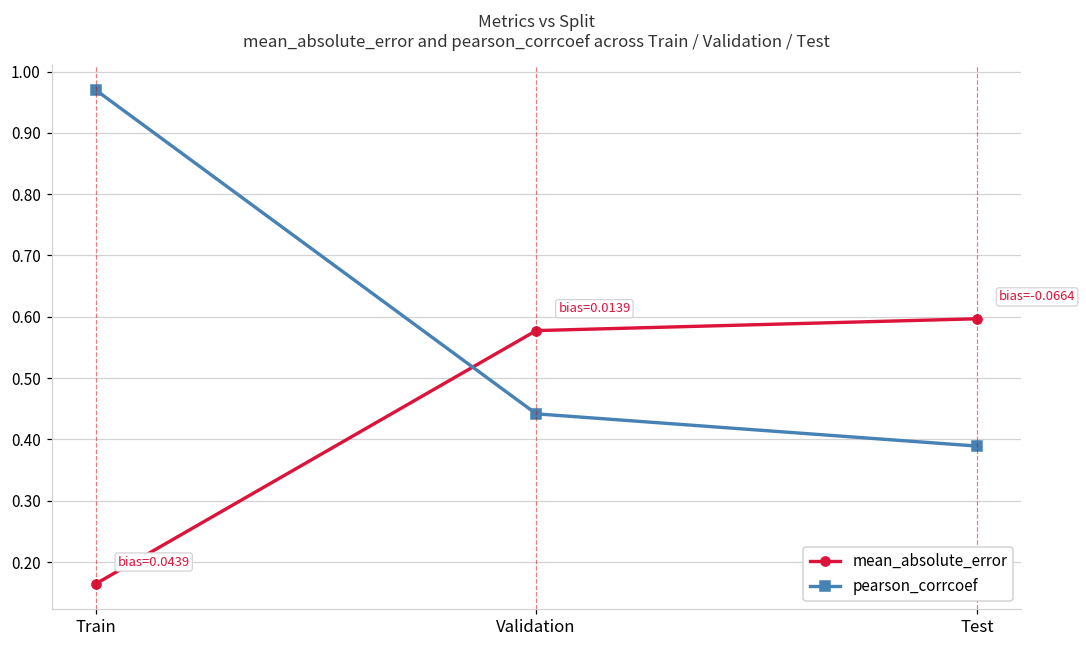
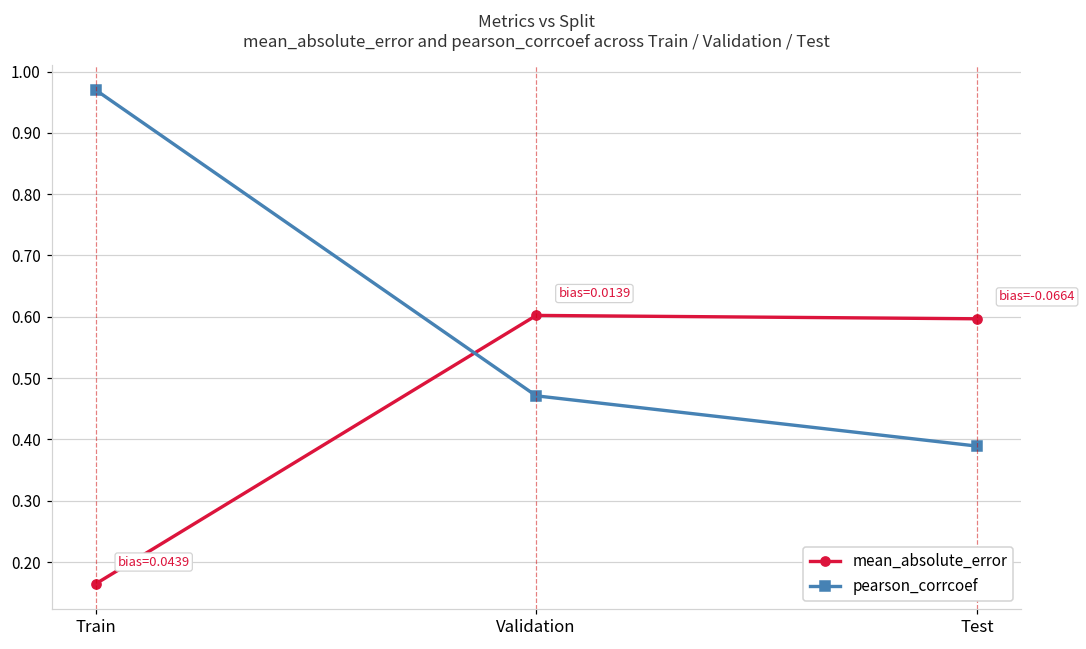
mean_absolute_error, Validation: 0.58 -> 0.60
pearson_corrcoef, Validation: 0.44 -> 0.47
